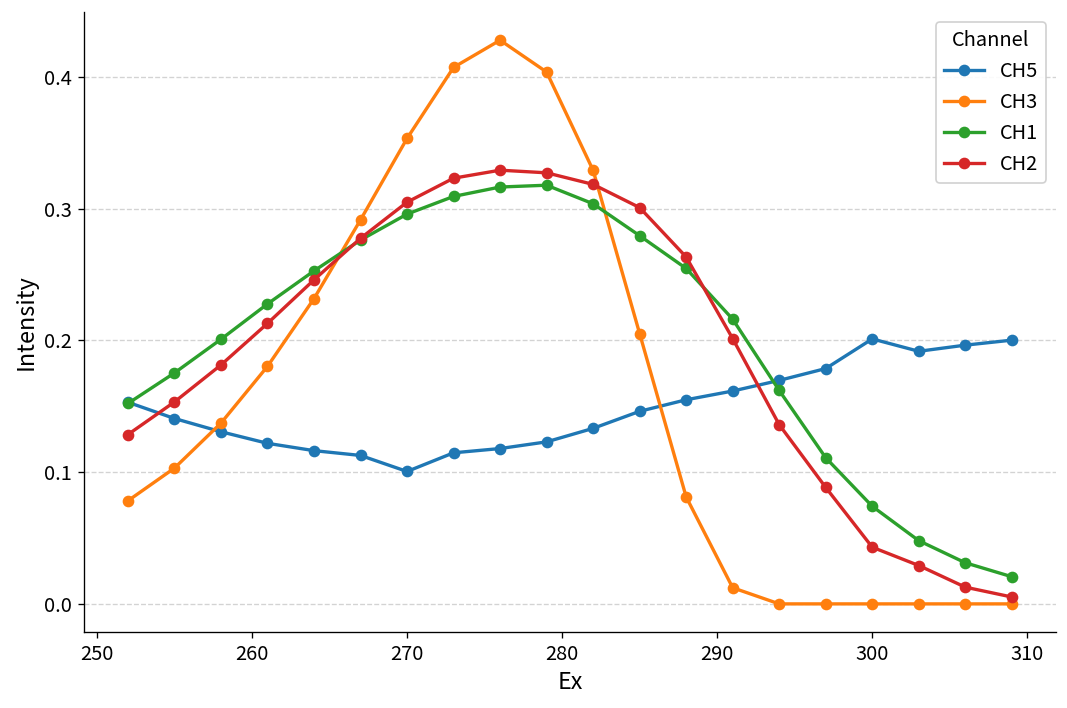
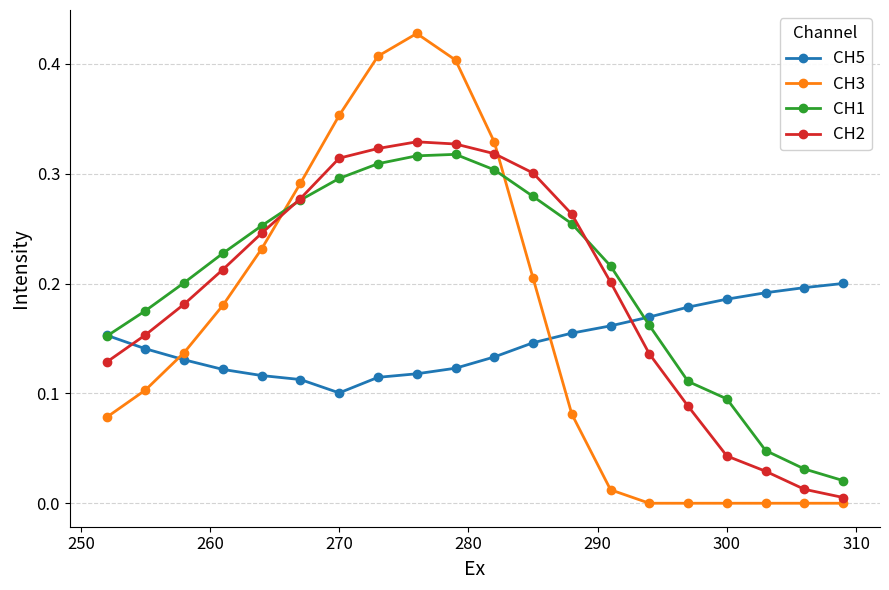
CH2, 270: 0.305 -> 0.314
CH5, 300: 0.201 -> 0.186
CH1, 300: 0.074 -> 0.095
